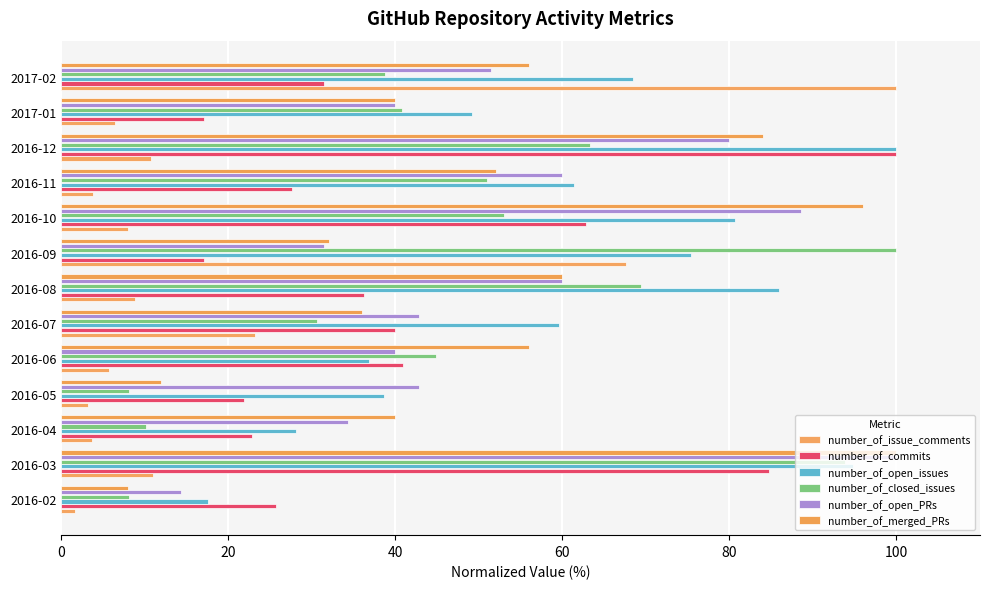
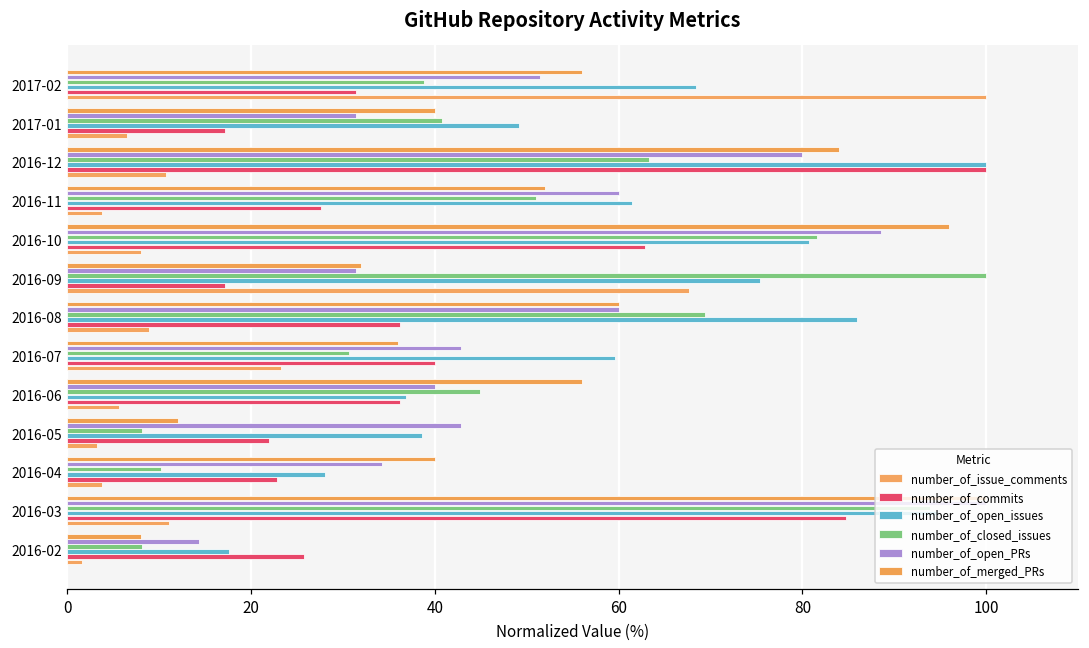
number_of_open_PRs, 2017-01: 40 -> 31
number_of_closed_issues, 2016-10: 53 -> 82
number_of_commits, 2016-06: 41 -> 36
